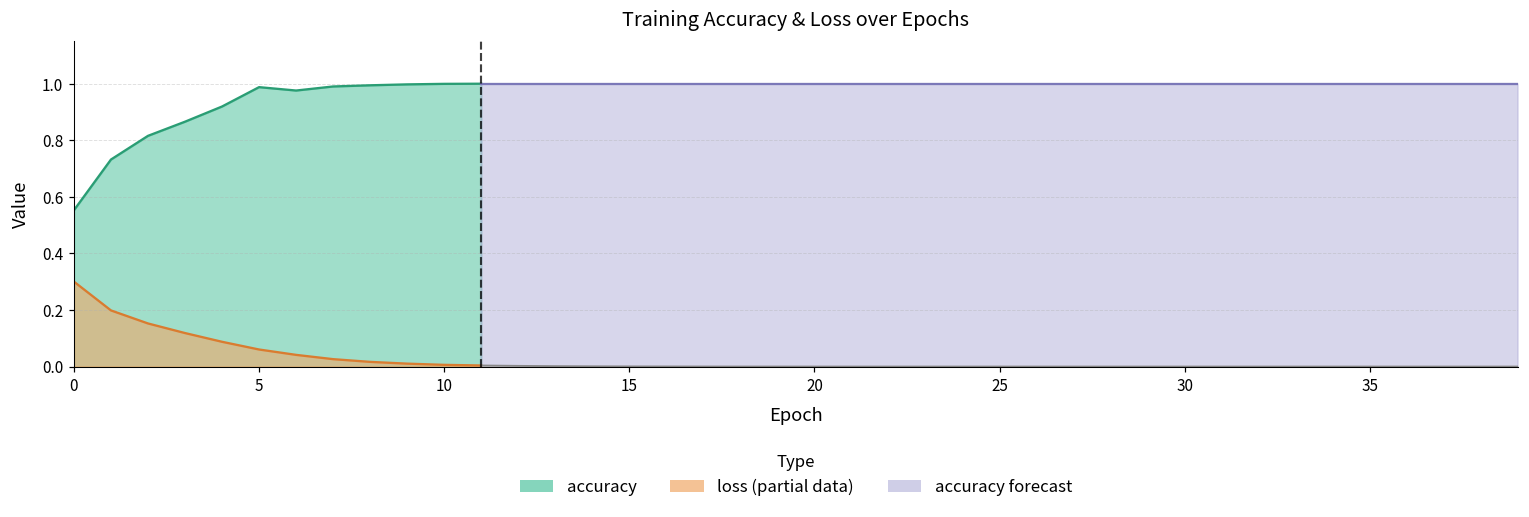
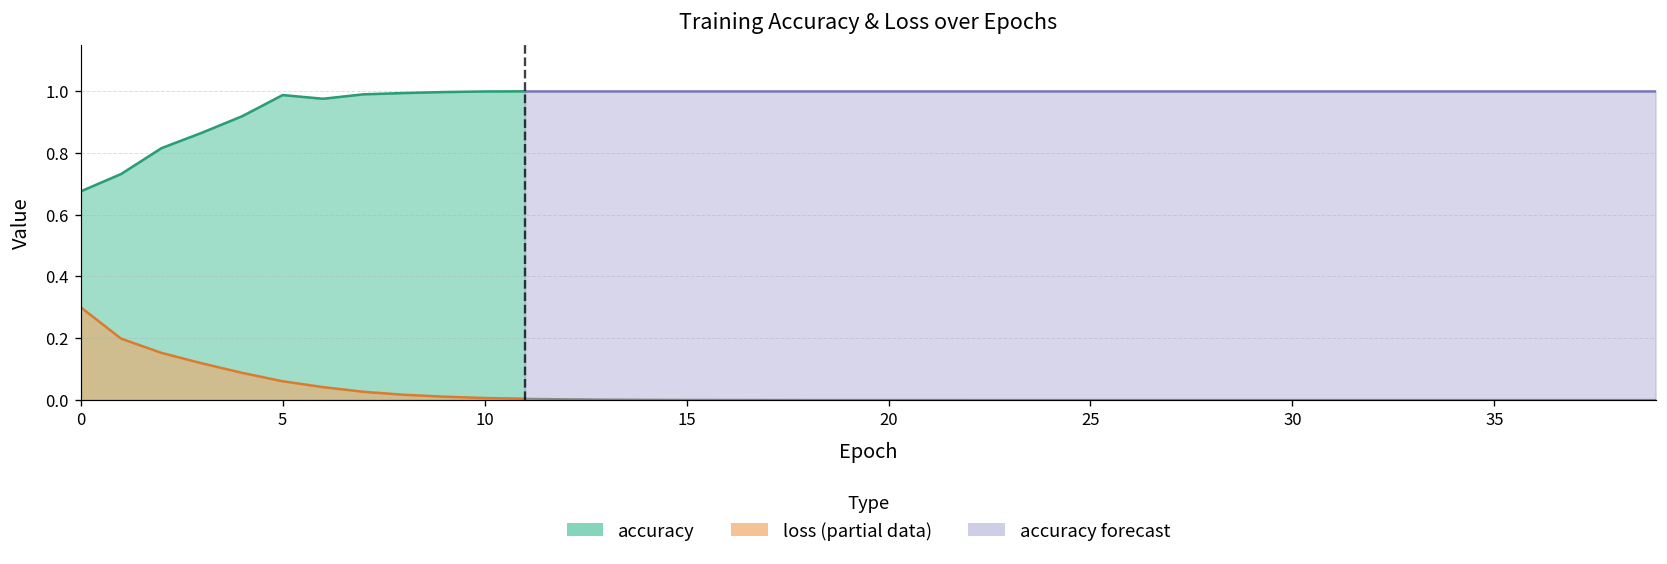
accuracy, 0: 0.55 -> 0.68
